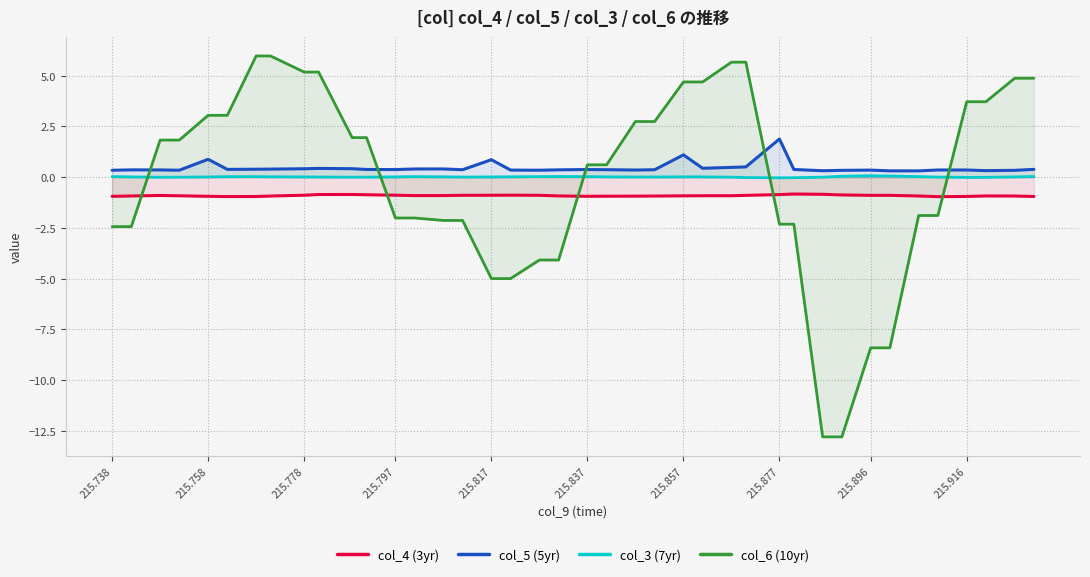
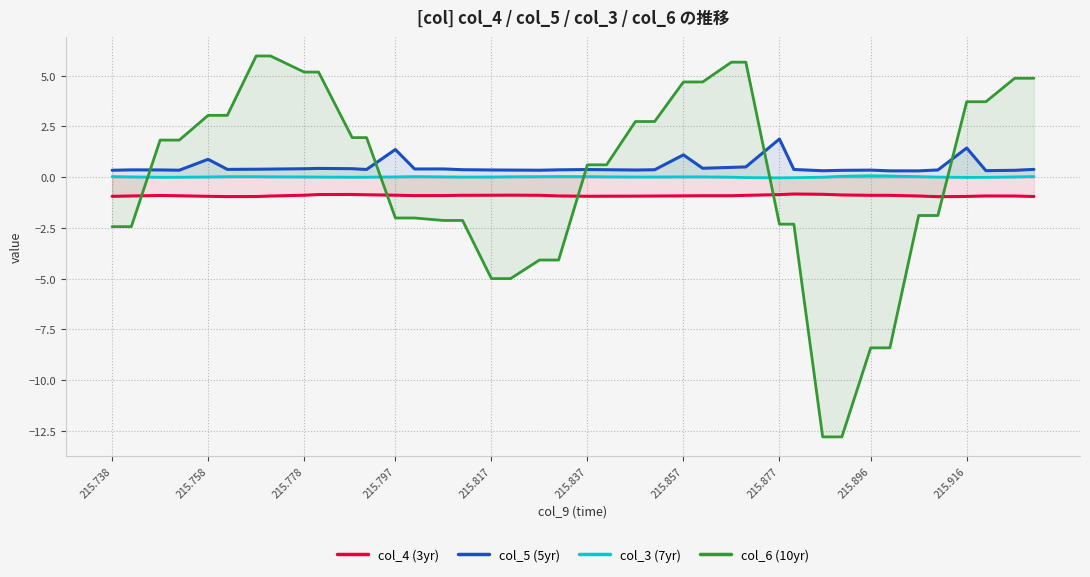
col_5 (5yr), 215.797: 0.4 -> 1.4
col_5 (5yr), 215.817: 0.9 -> 0.4
col_5 (5yr), 215.916: 0.4 -> 1.4
